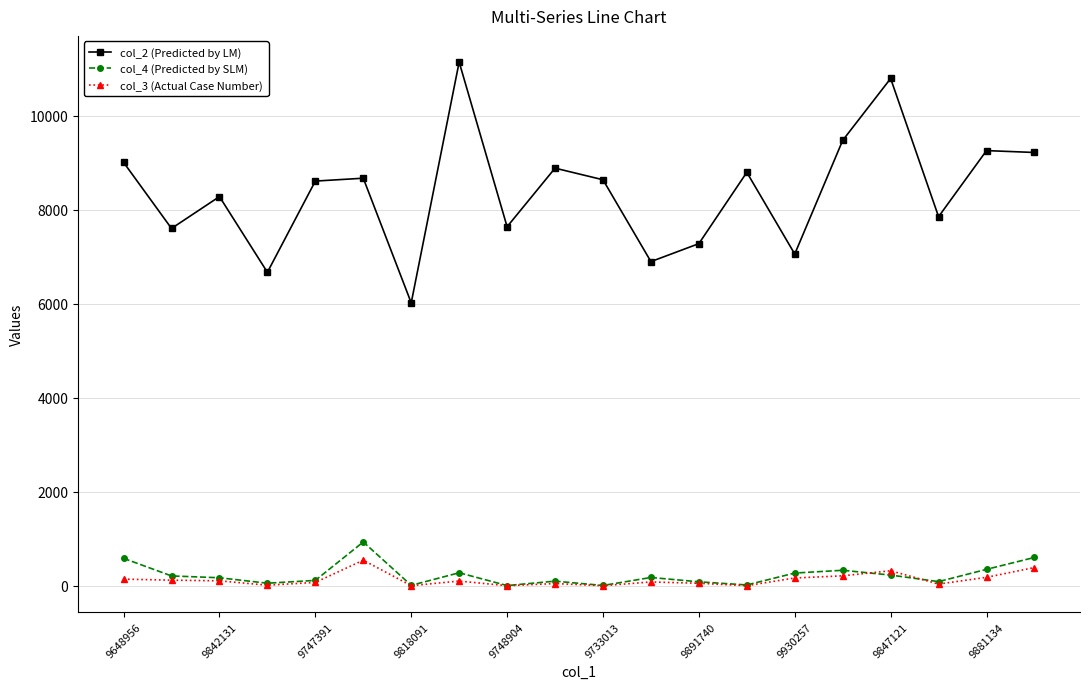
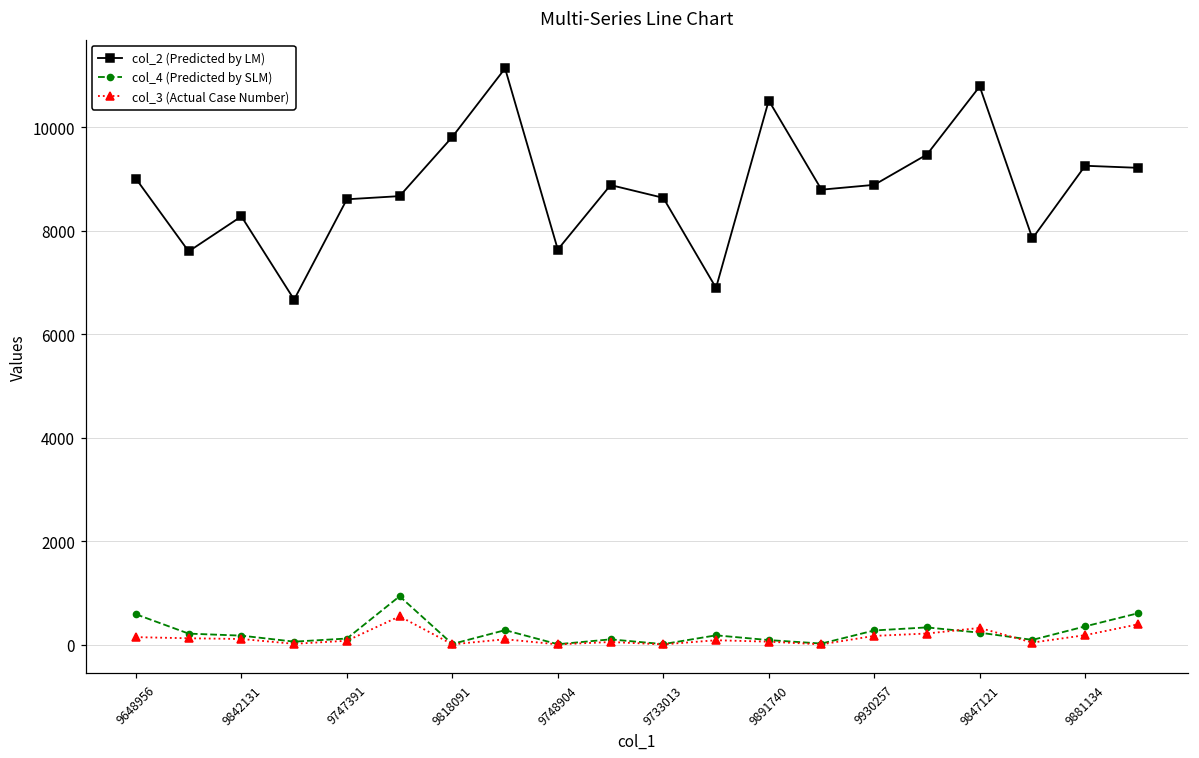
col_2 (Predicted by LM), 9818091: 6000 -> 9800
col_2 (Predicted by LM), 9891740: 7300 -> 10500
col_2 (Predicted by LM), 9930257: 7100 -> 8900
